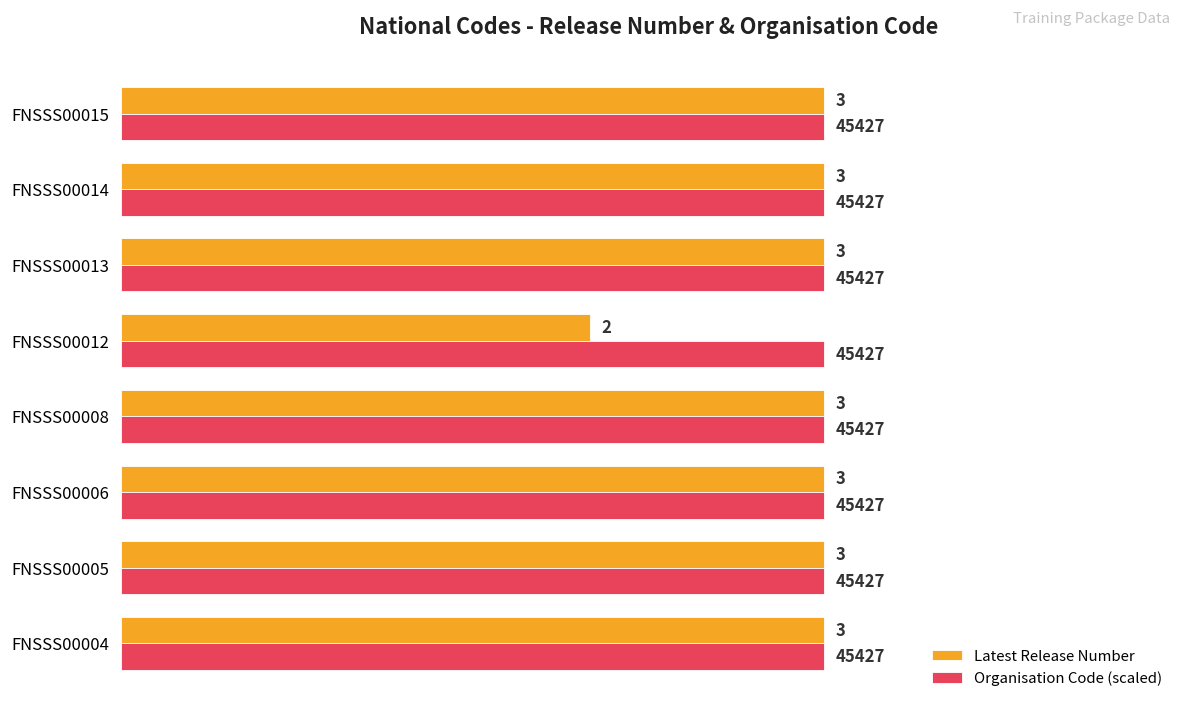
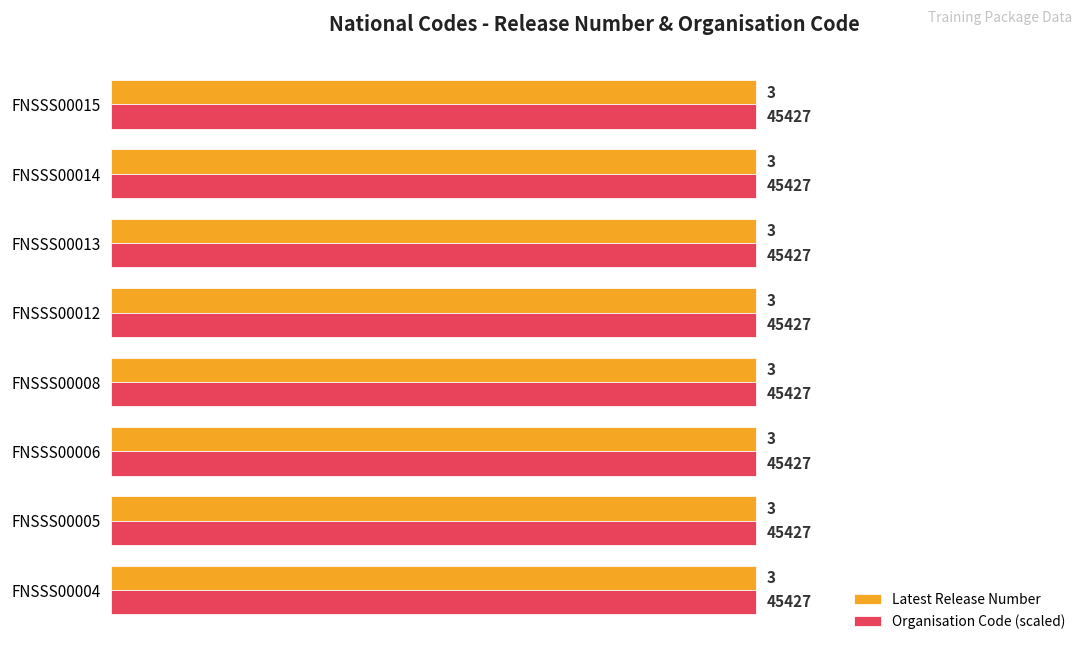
Latest Release Number, FNSSS00012: 2 -> 3
